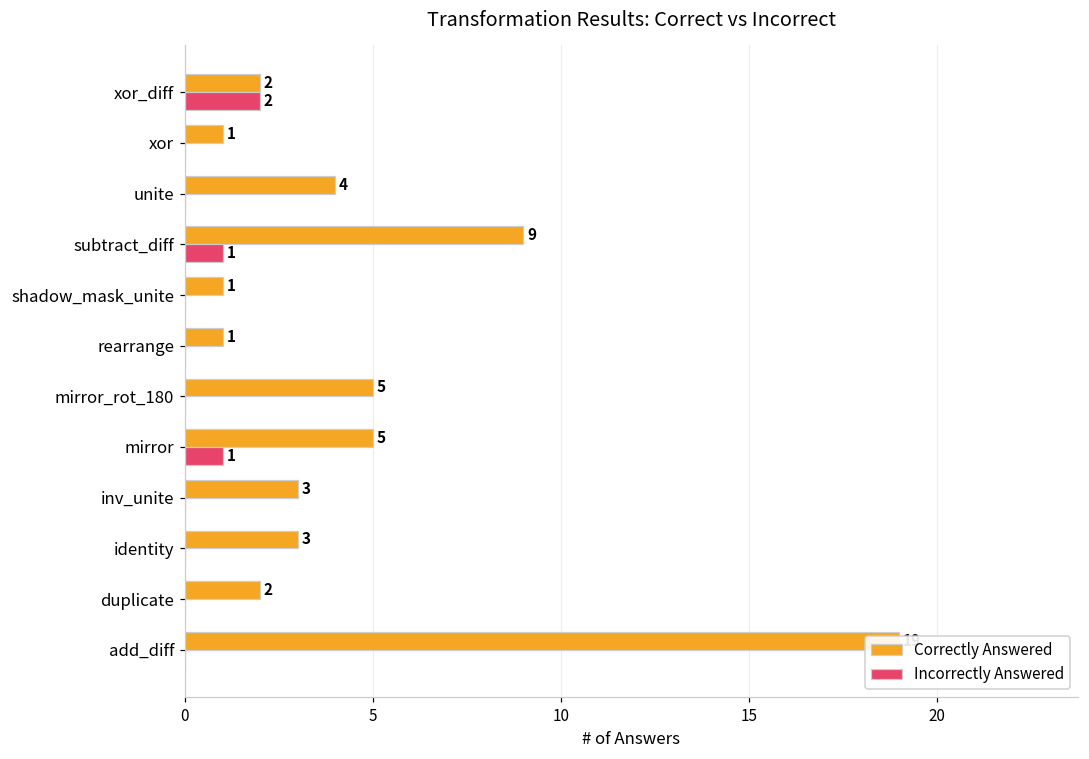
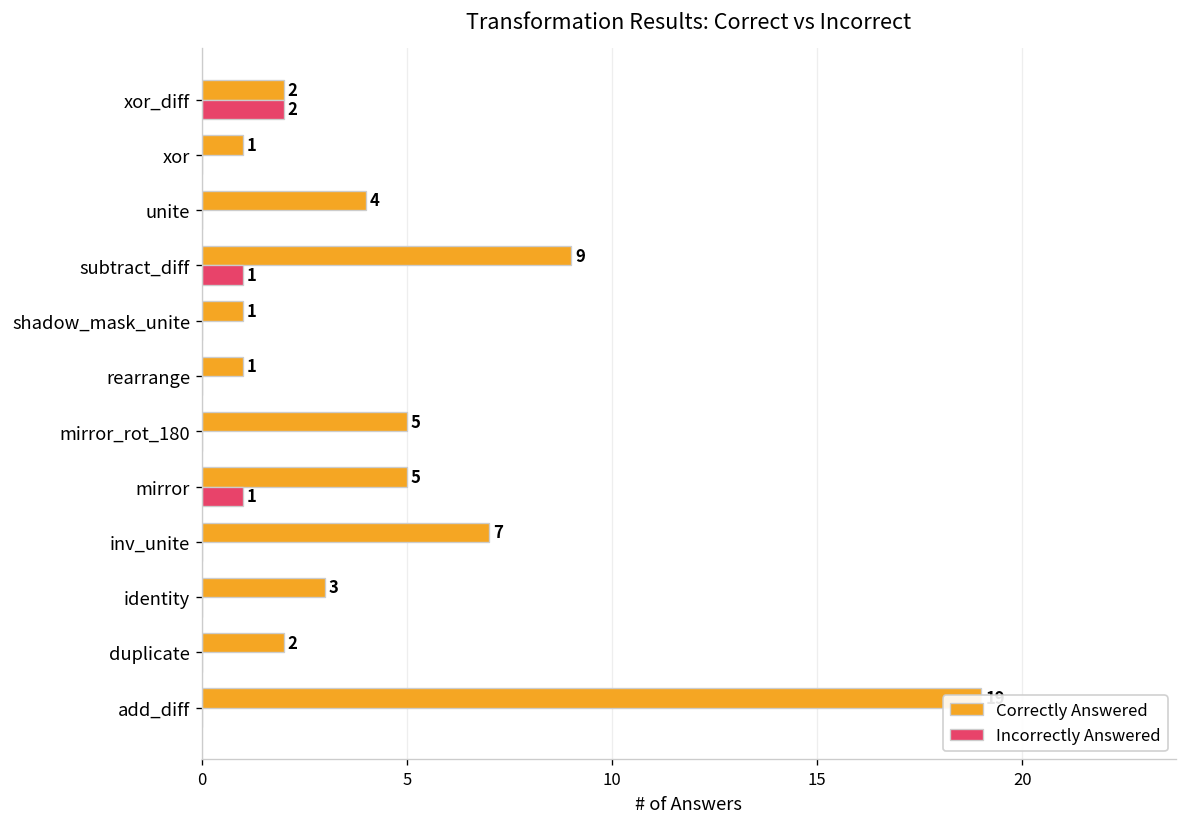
Correctly Answered, inv_unite: 3 -> 7
